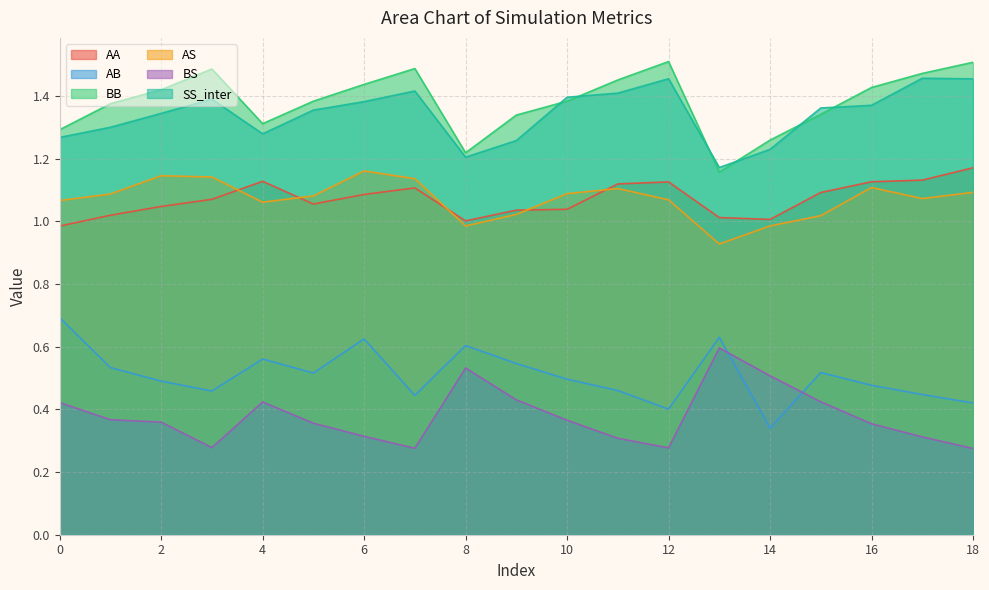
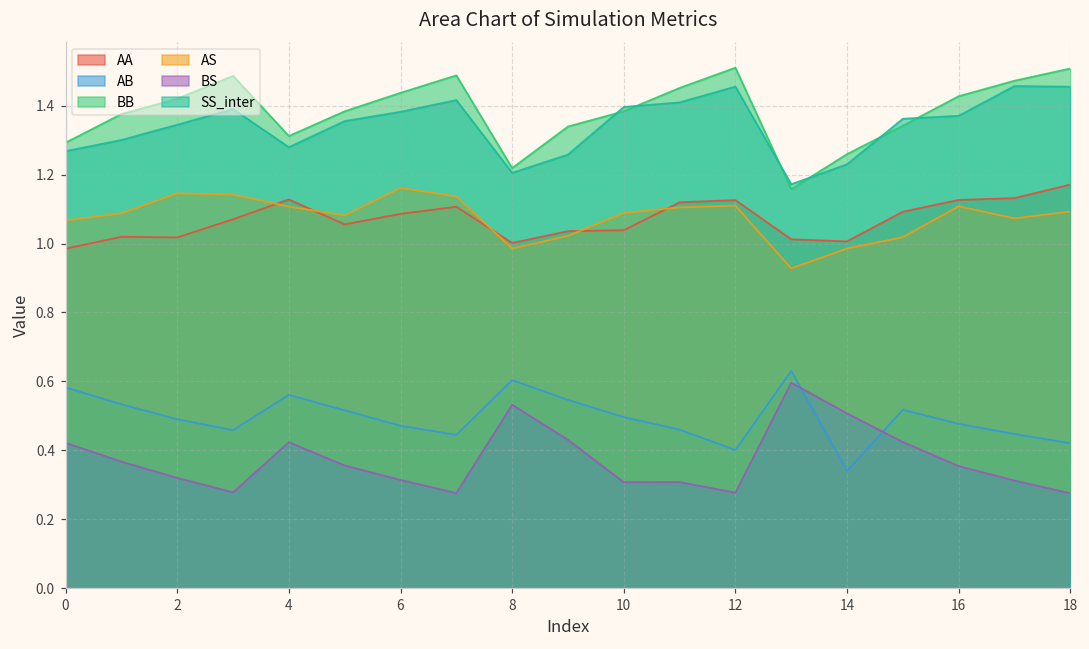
AB, 0: 0.69 -> 0.58
AA, 2: 1.05 -> 1.02
BS, 2: 0.36 -> 0.32
AS, 4: 1.06 -> 1.11
AB, 6: 0.63 -> 0.47
BS, 10: 0.37 -> 0.31
AS, 12: 1.07 -> 1.11
